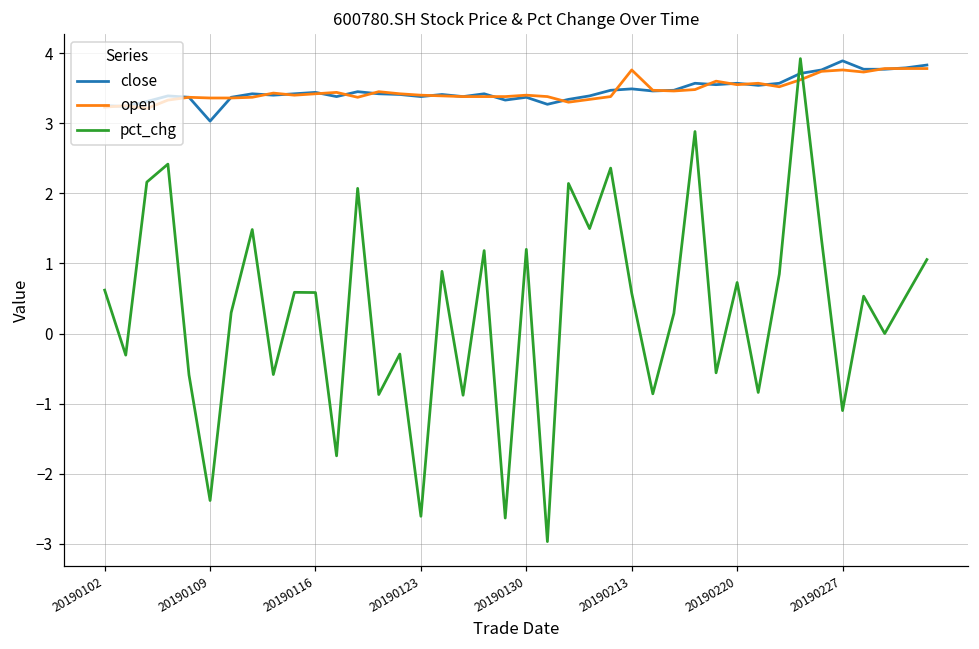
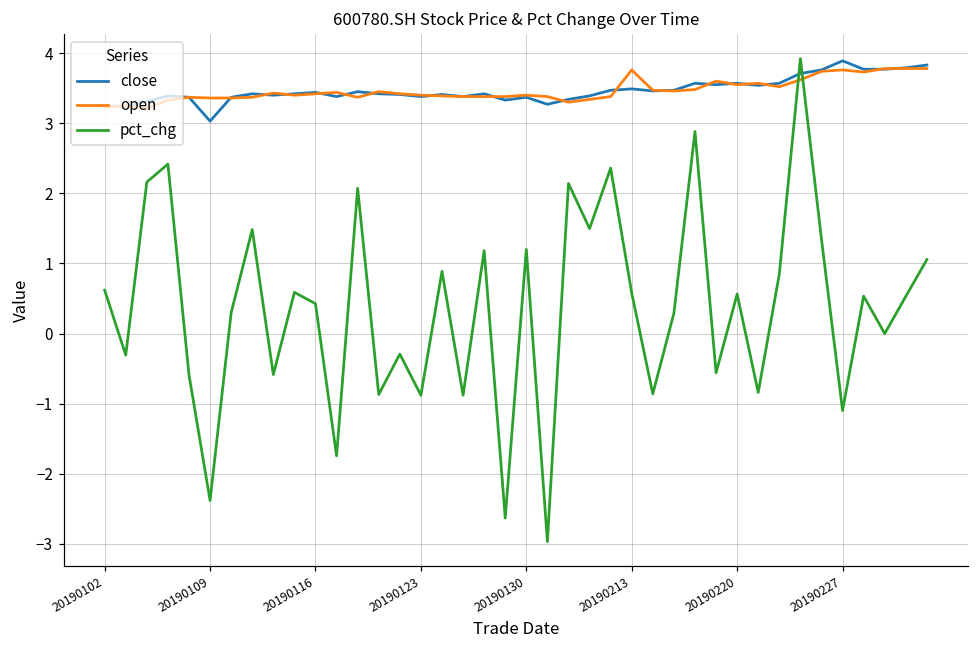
pct_chg, 20190116: 0.6 -> 0.4
pct_chg, 20190123: -2.6 -> -0.9
pct_chg, 20190220: 0.7 -> 0.6
